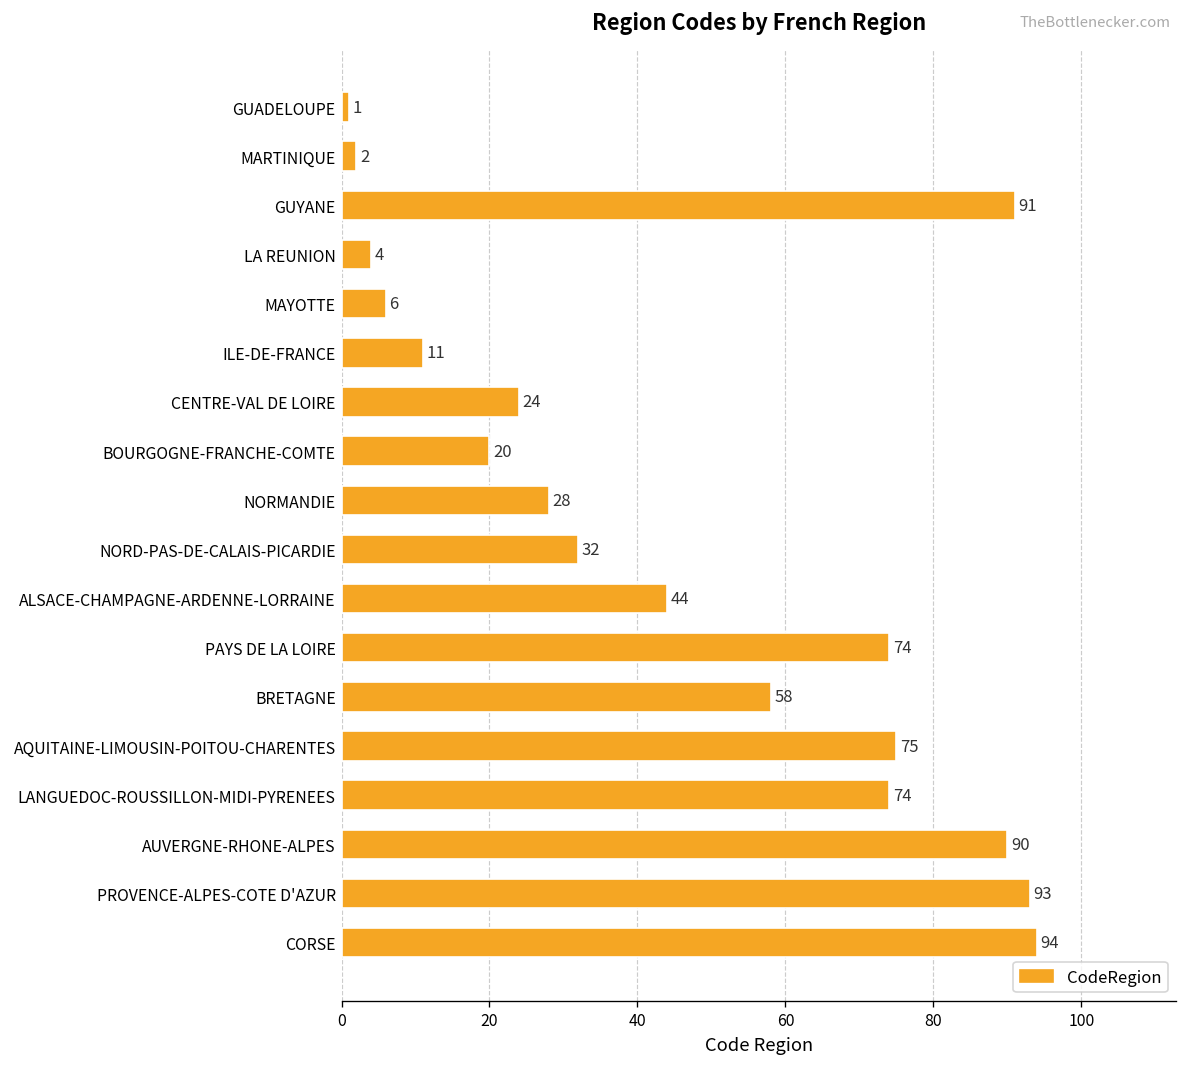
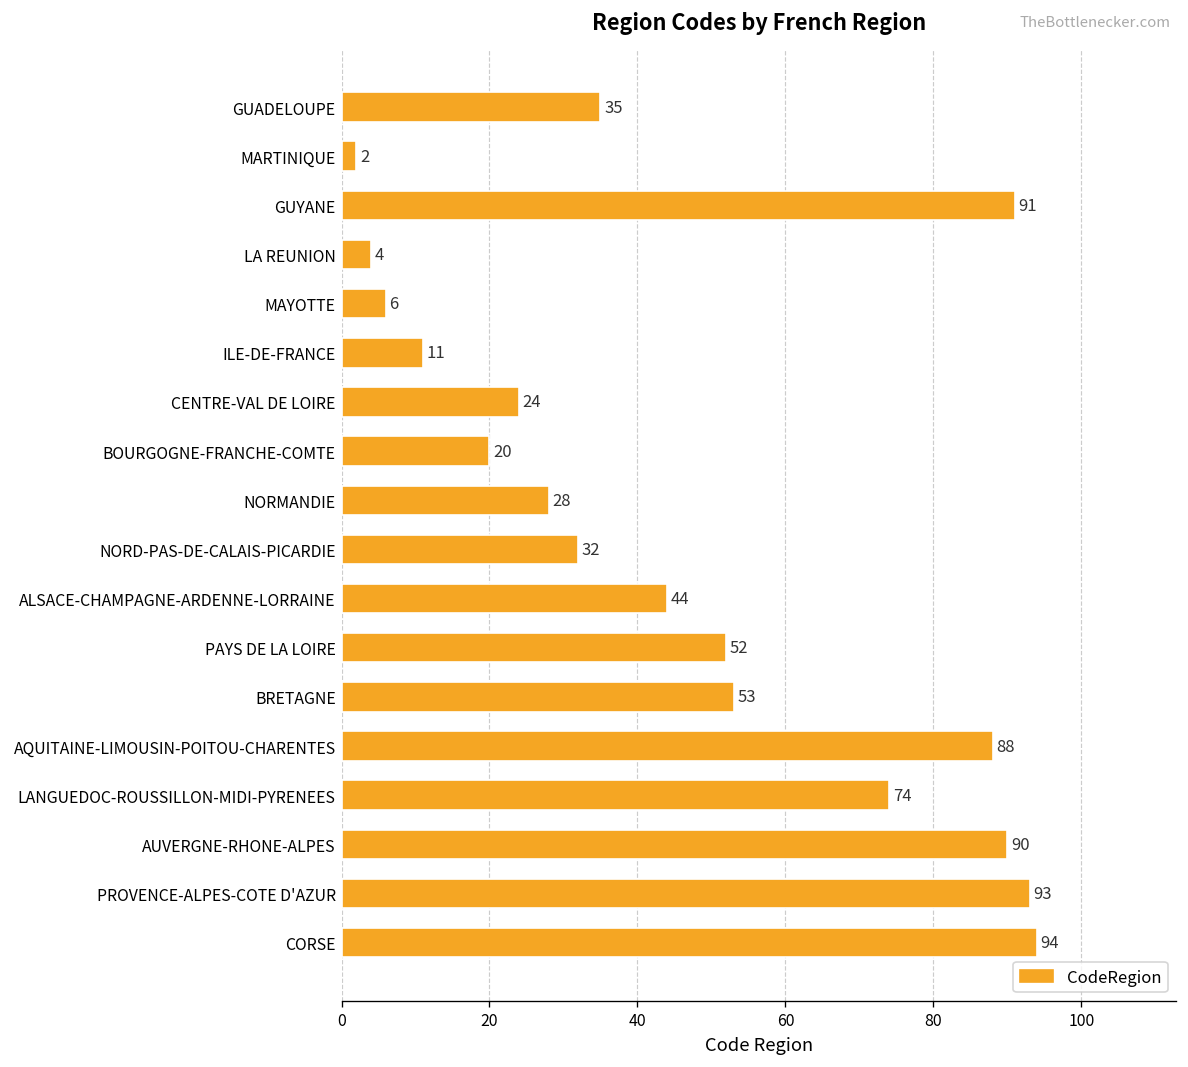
GUADELOUPE: 1 -> 35
PAYS DE LA LOIRE: 74 -> 52
BRETAGNE: 58 -> 53
AQUITAINE-LIMOUSIN-POITOU-CHARENTES: 75 -> 88
